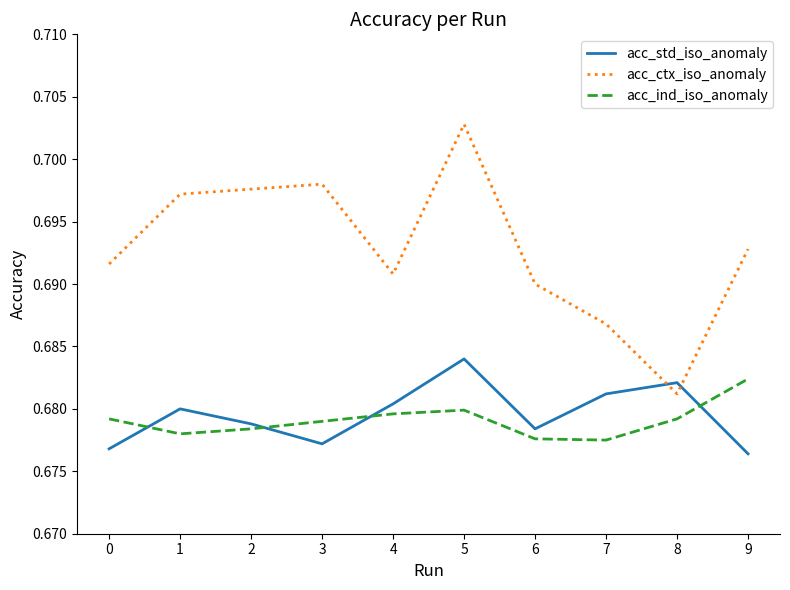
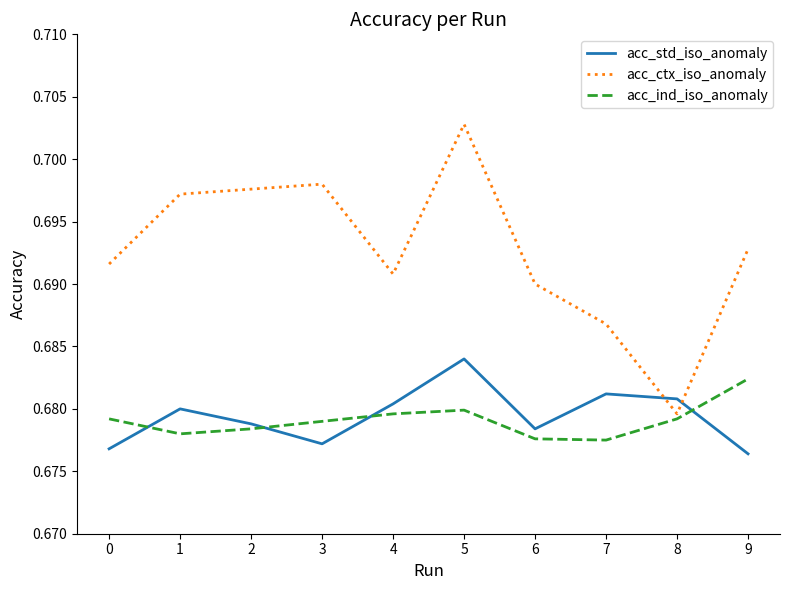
acc_std_iso_anomaly, 8: 0.6821 -> 0.6808
acc_ctx_iso_anomaly, 8: 0.6812 -> 0.6796
